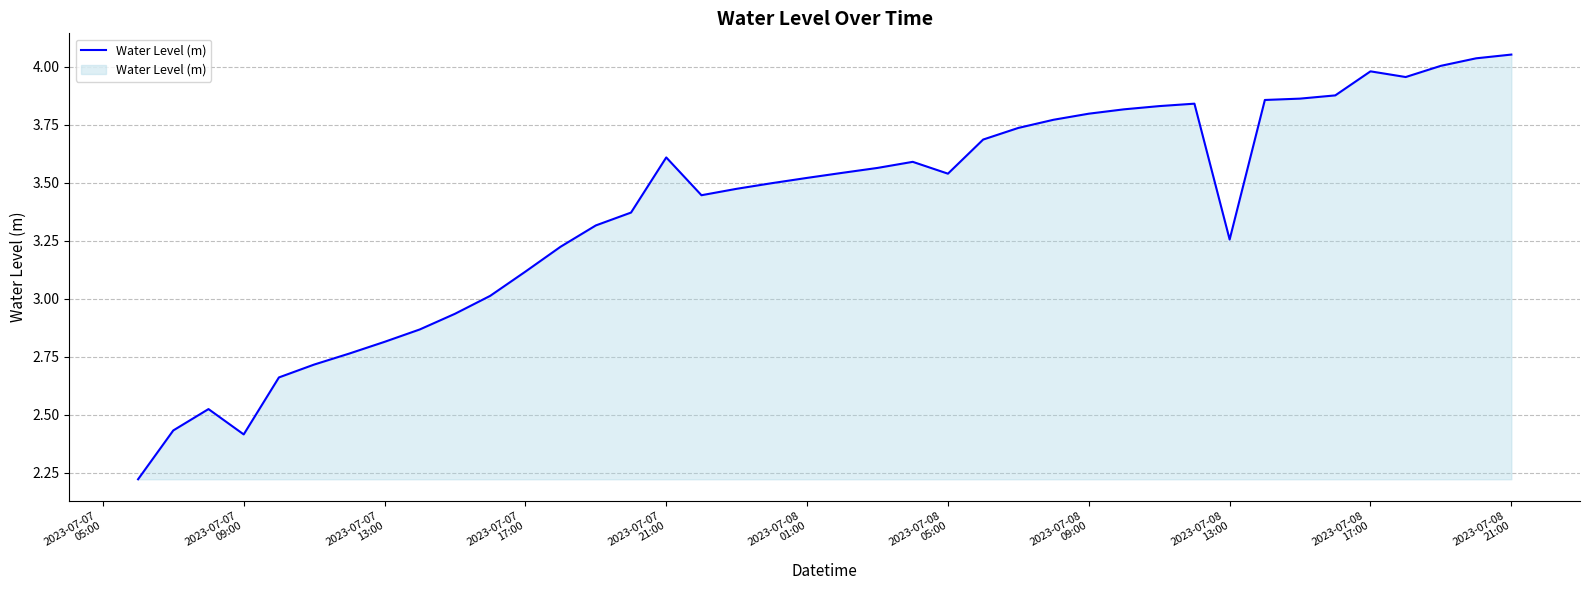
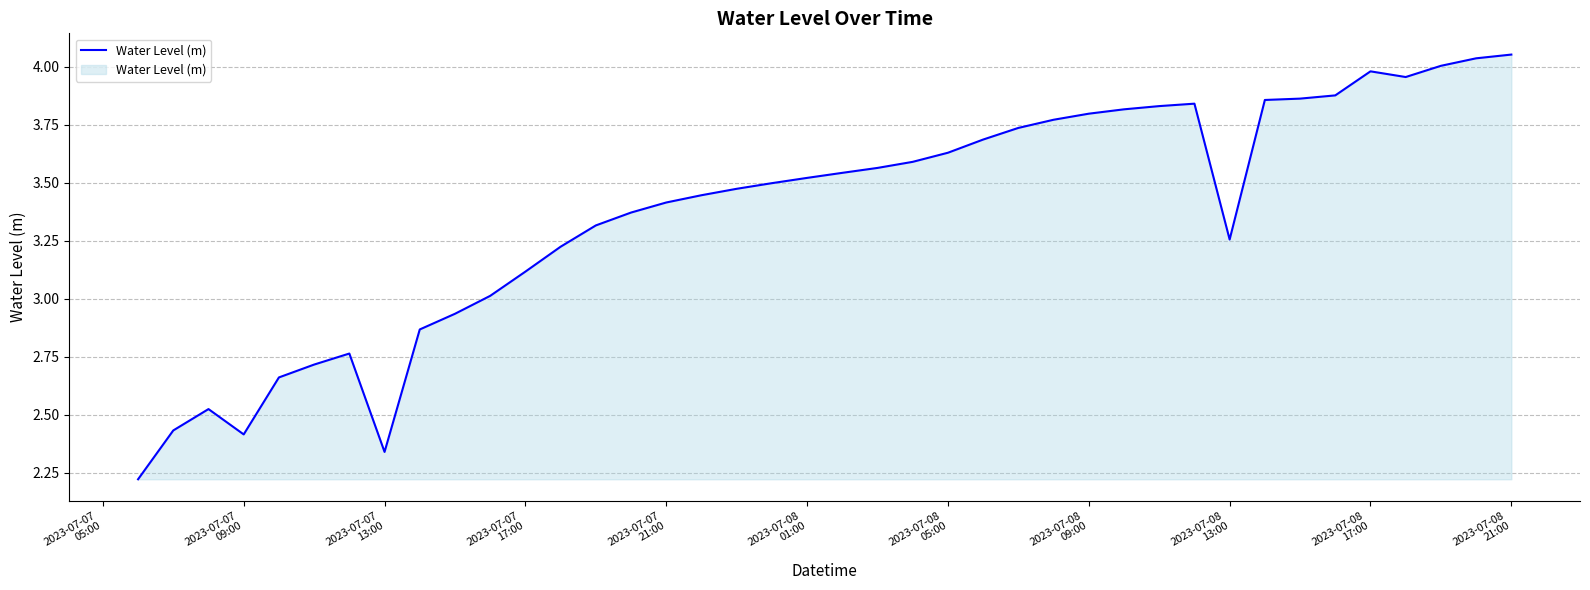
2023-07-07 13:00: 2.81 -> 2.34
2023-07-07 21:00: 3.61 -> 3.41
2023-07-08 05:00: 3.54 -> 3.63
